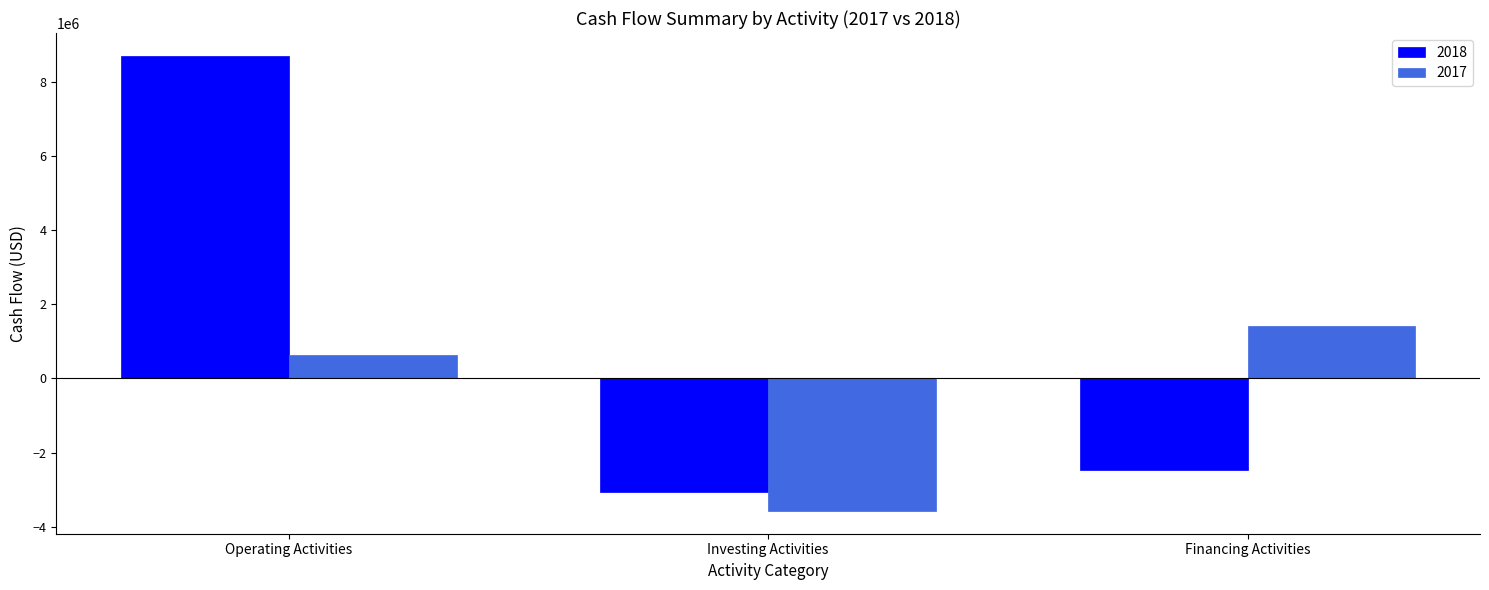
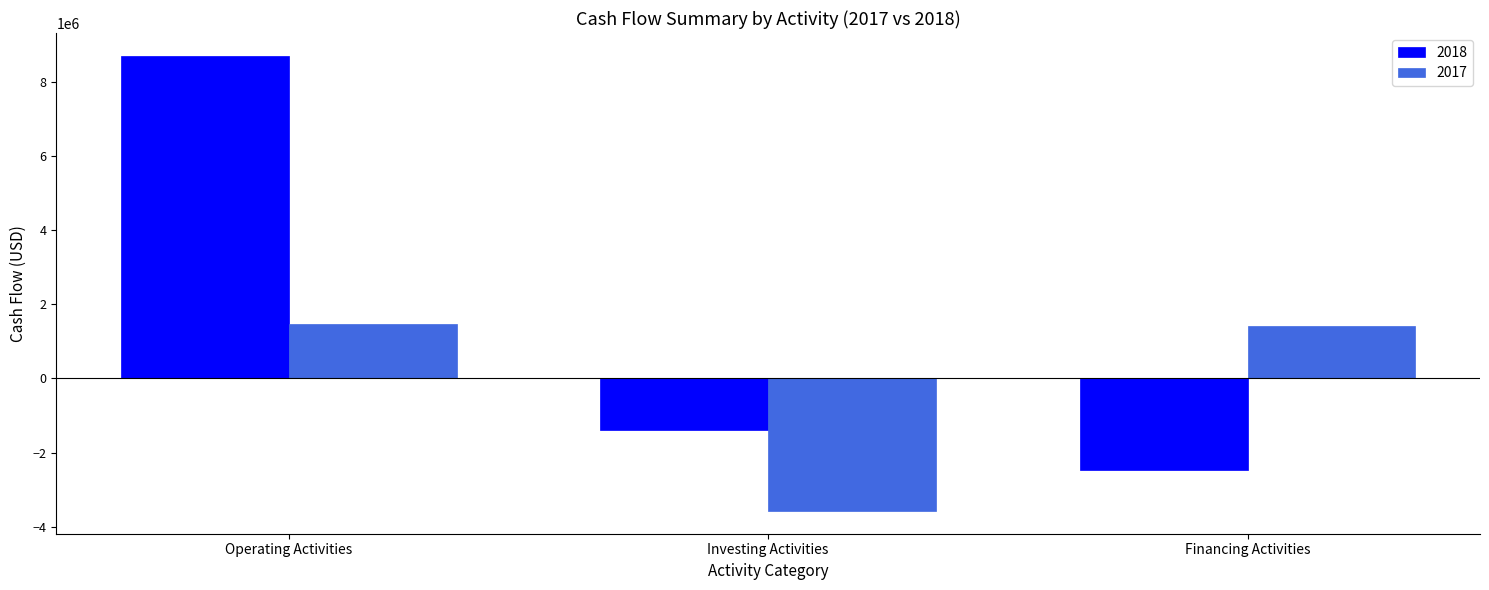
2017, Operating Activities: 600000 -> 1500000
2018, Investing Activities: -3100000 -> -1400000
